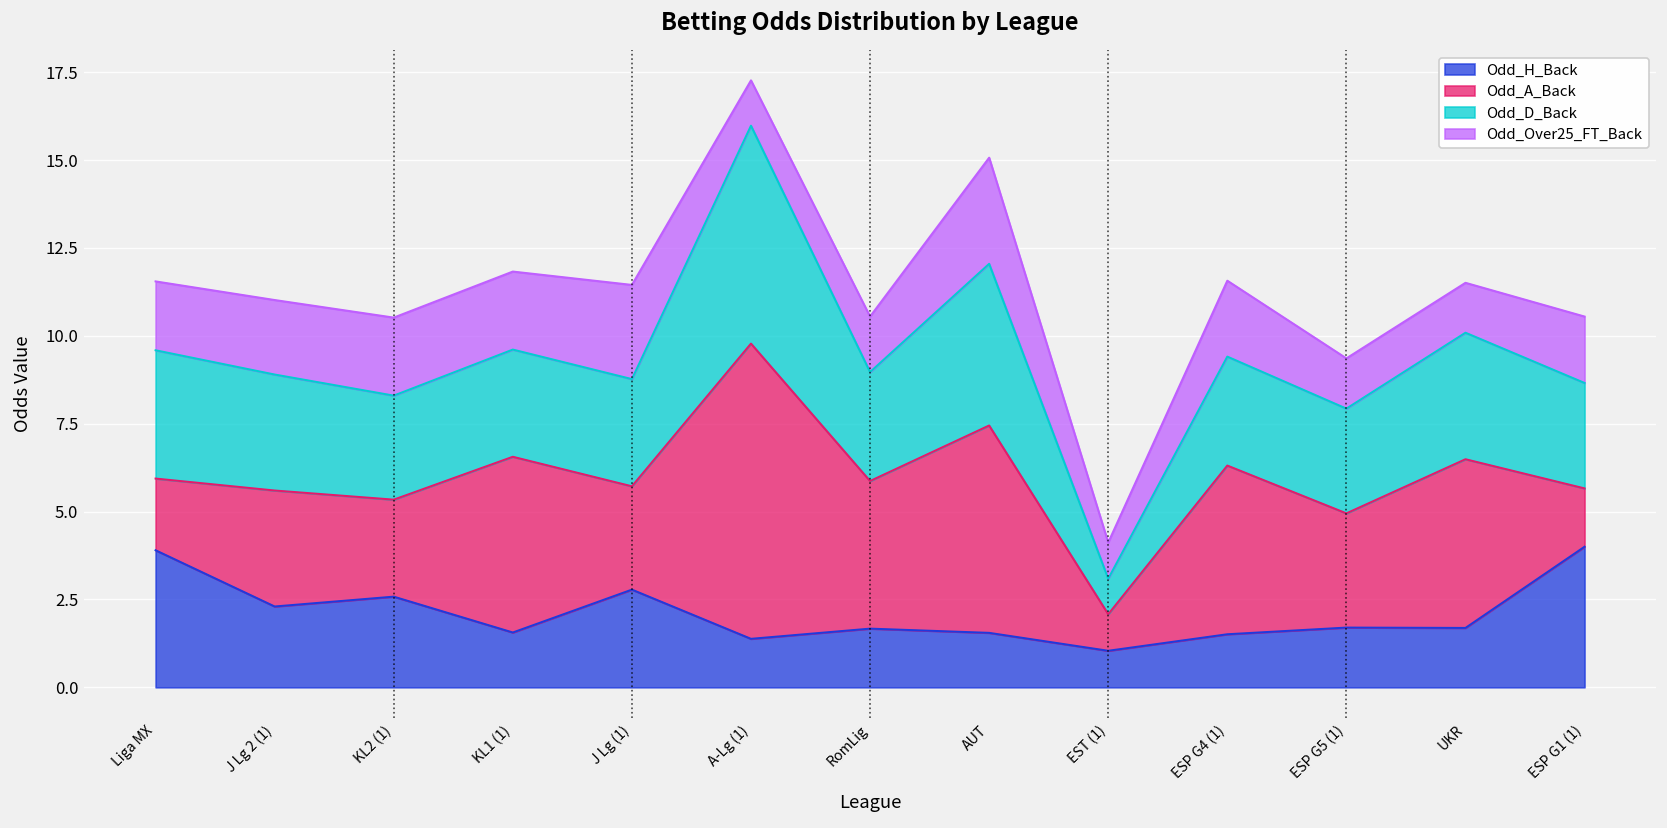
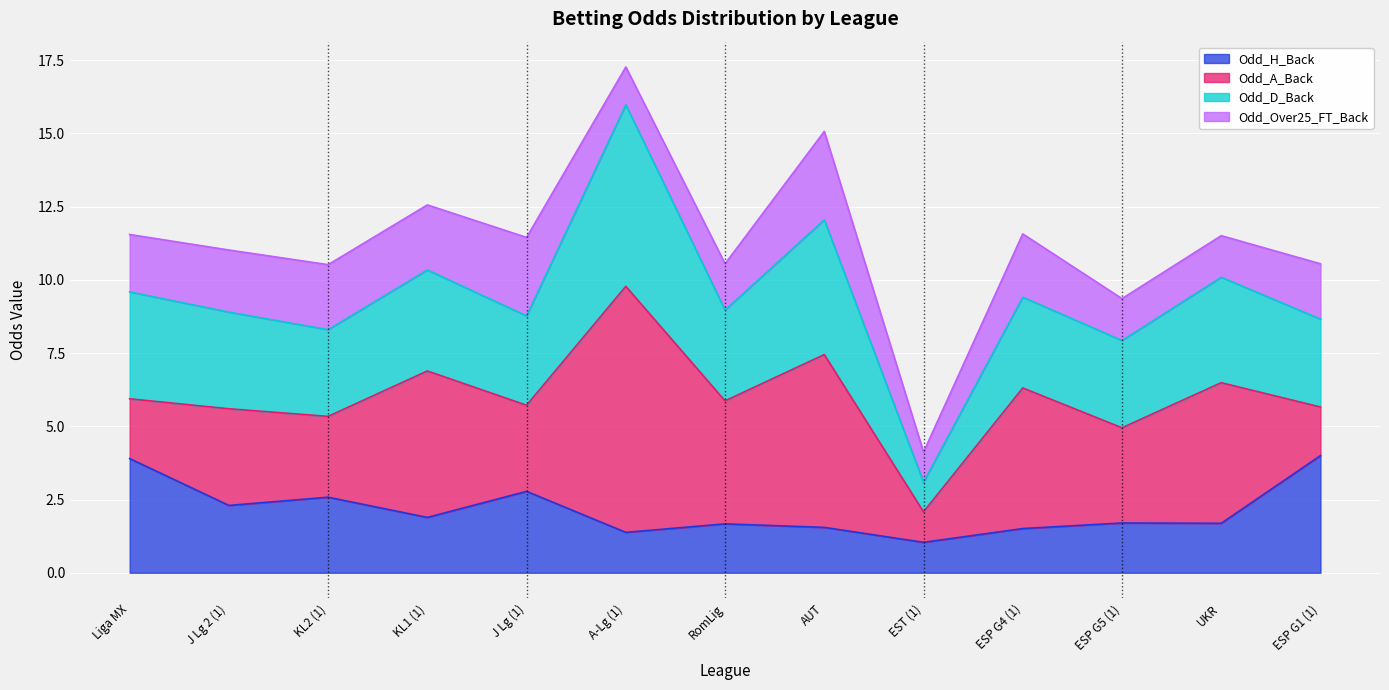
Odd_H_Back, KL1 (1): 1.6 -> 1.9
Odd_D_Back, KL1 (1): 3.0 -> 3.5
